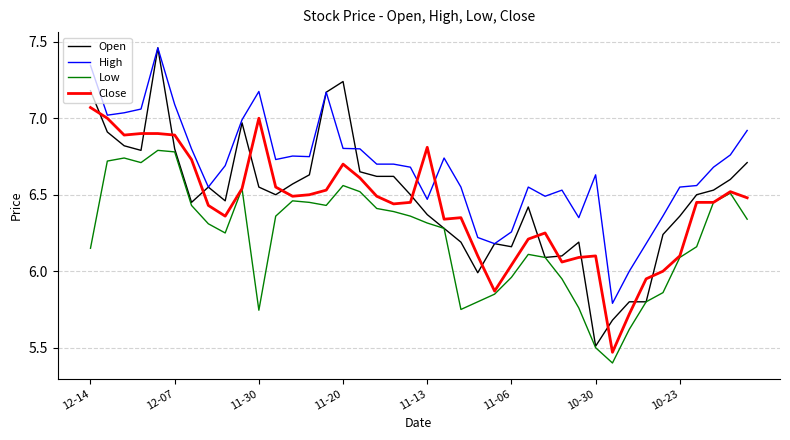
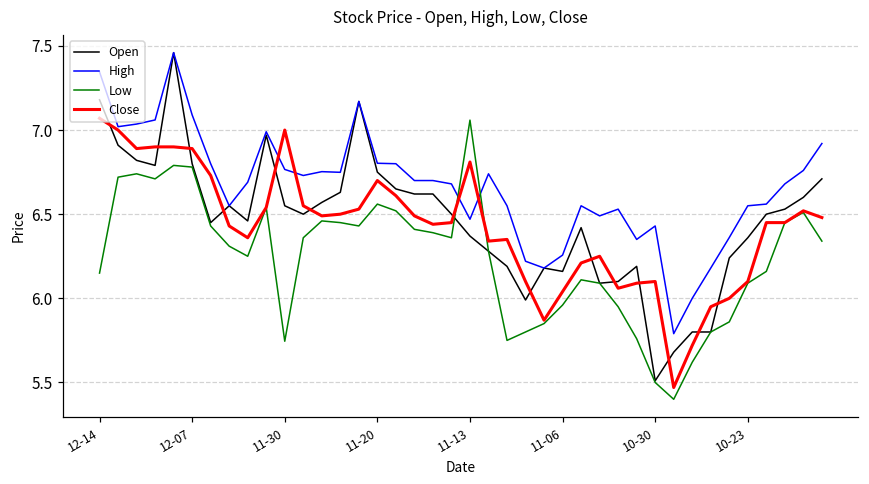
High, 11-30: 7.18 -> 6.77
Open, 11-20: 7.24 -> 6.75
Low, 11-13: 6.32 -> 7.06
High, 10-30: 6.63 -> 6.43
